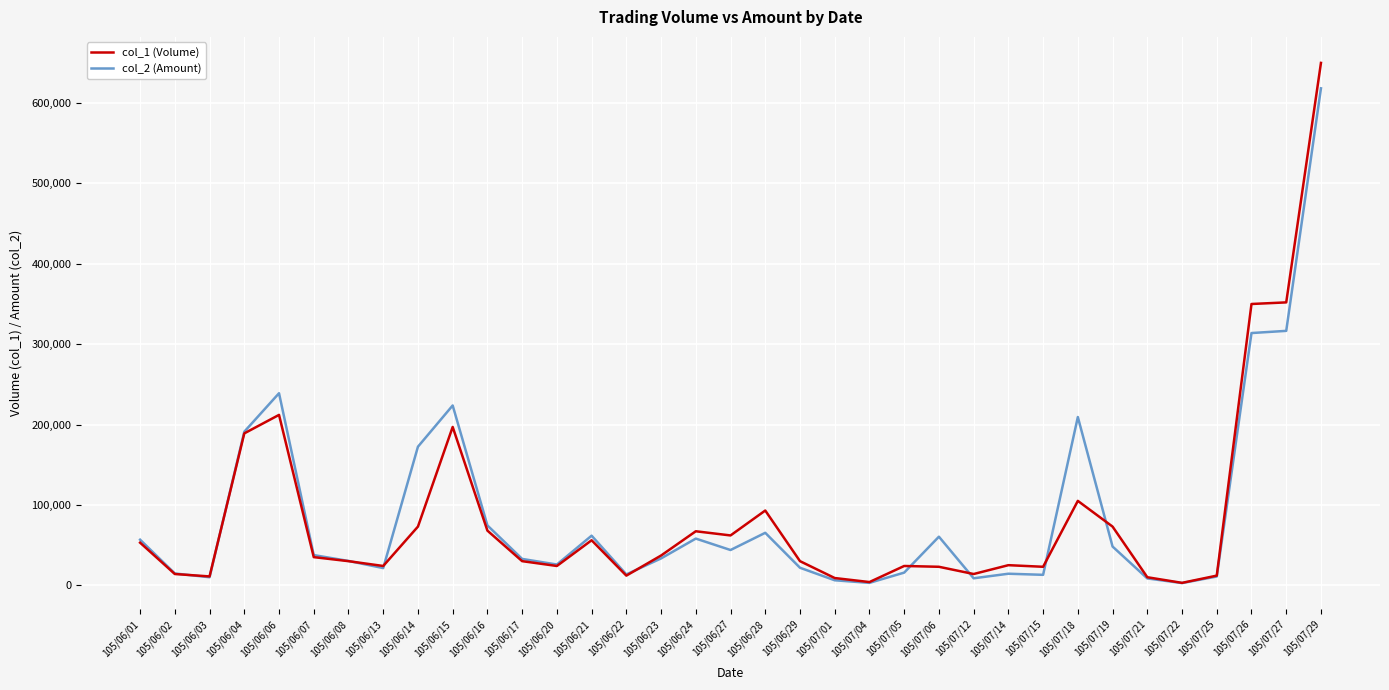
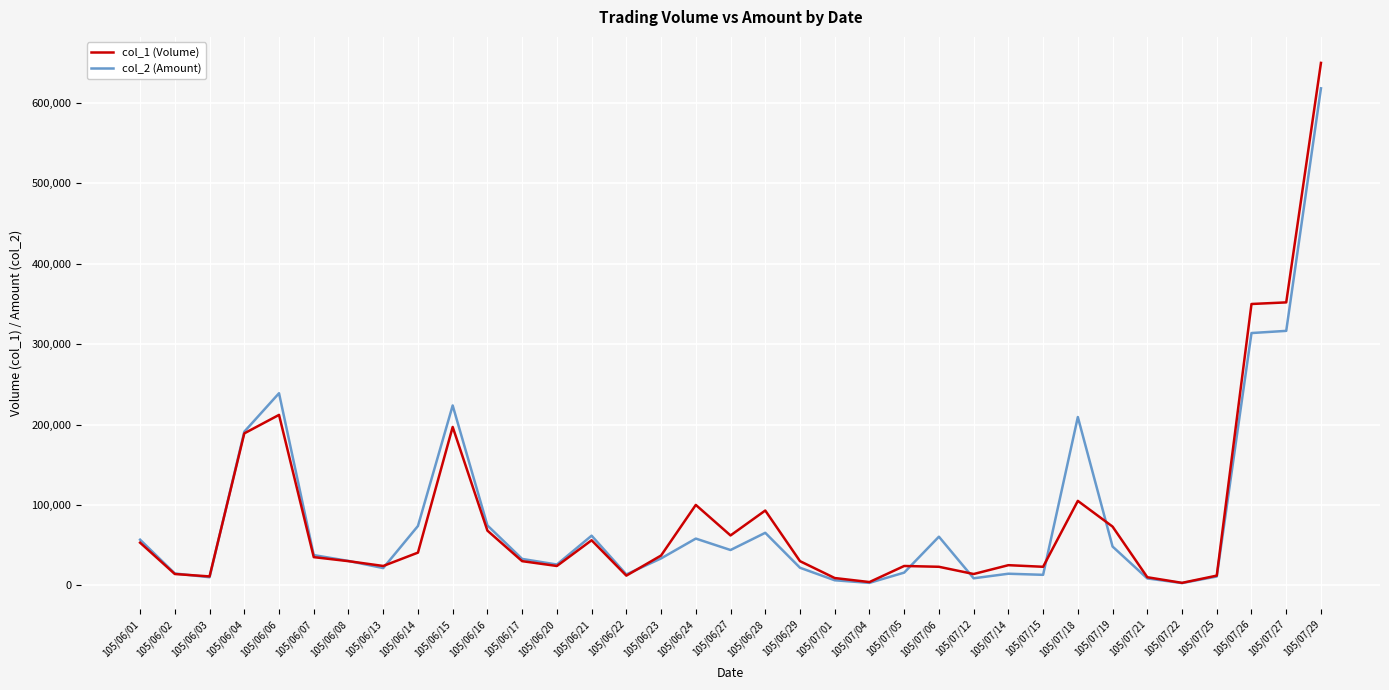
col_1 (Volume), 105/06/14: 70,000 -> 40,000
col_2 (Amount), 105/06/14: 170,000 -> 70,000
col_1 (Volume), 105/06/24: 70,000 -> 100,000
